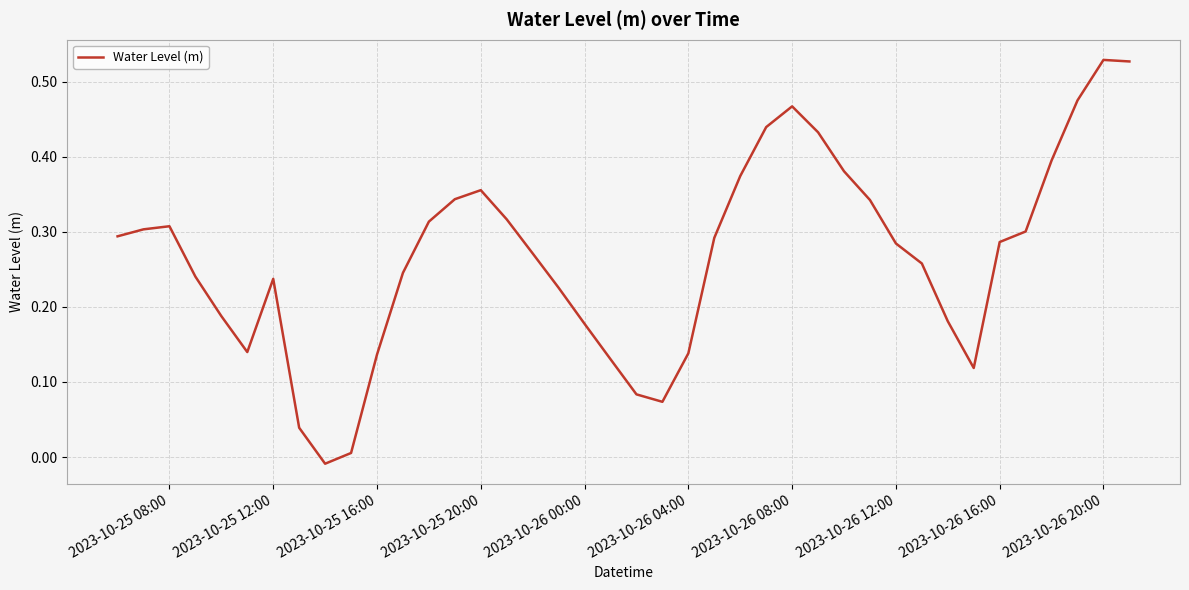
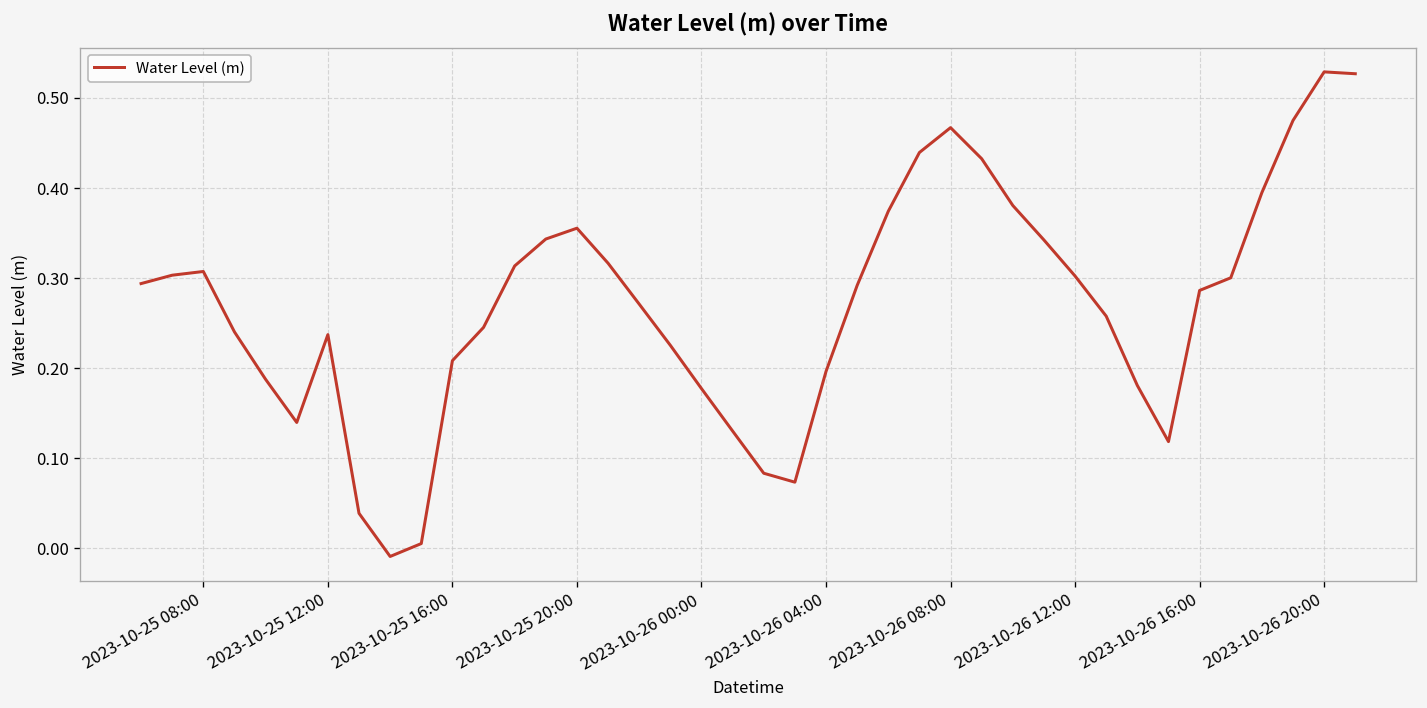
2023-10-25 16:00: 0.14 -> 0.21
2023-10-26 04:00: 0.14 -> 0.20
2023-10-26 12:00: 0.28 -> 0.30
